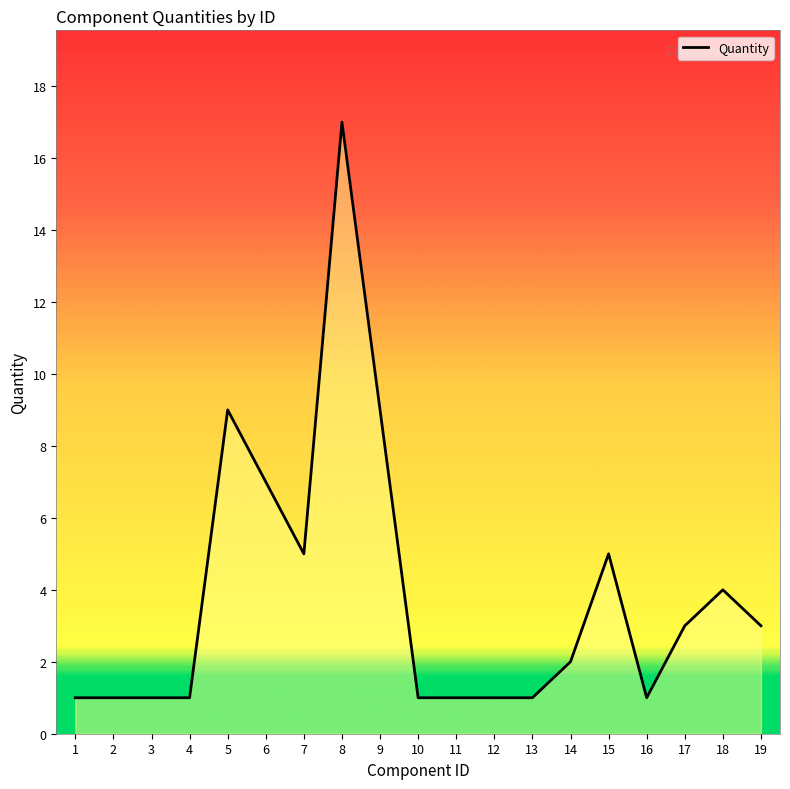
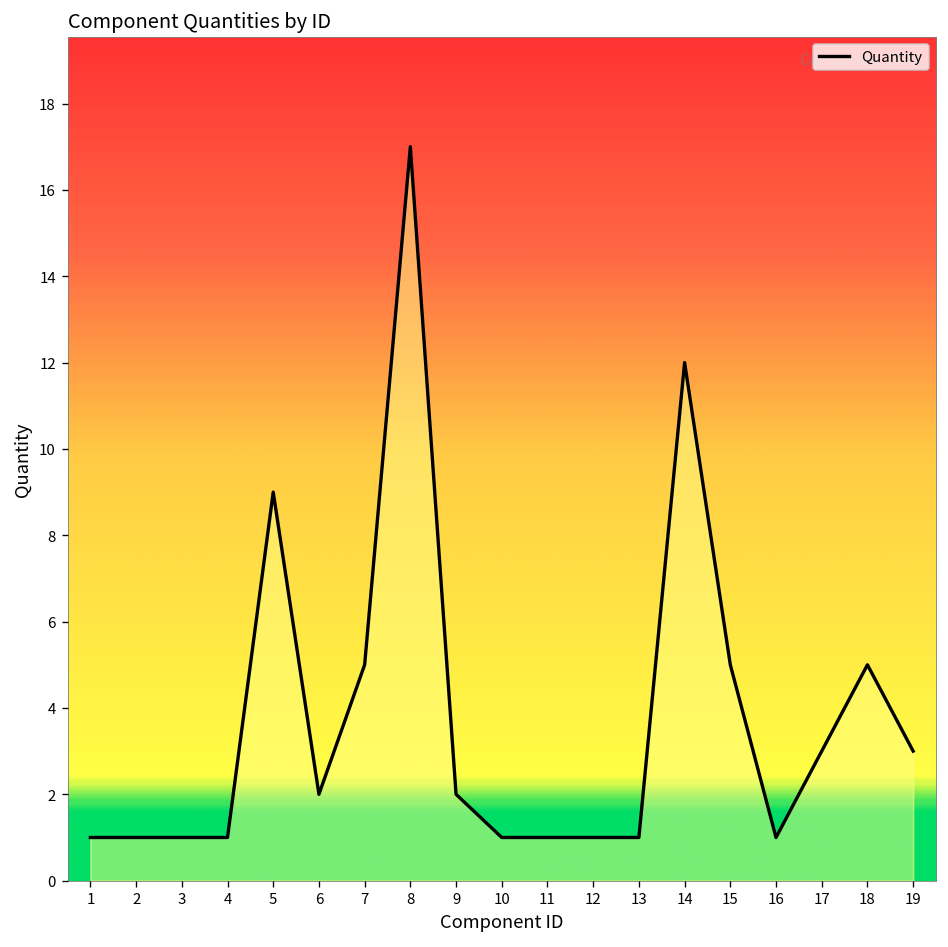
6: 7 -> 2
9: 9 -> 2
14: 2 -> 12
18: 4 -> 5
